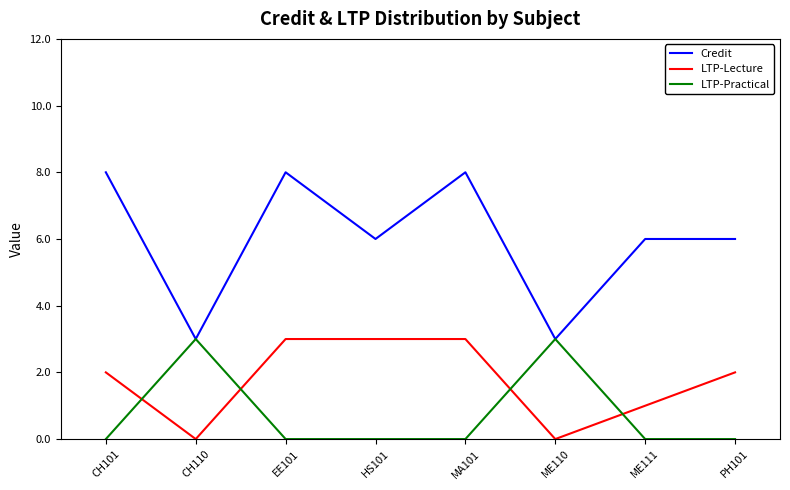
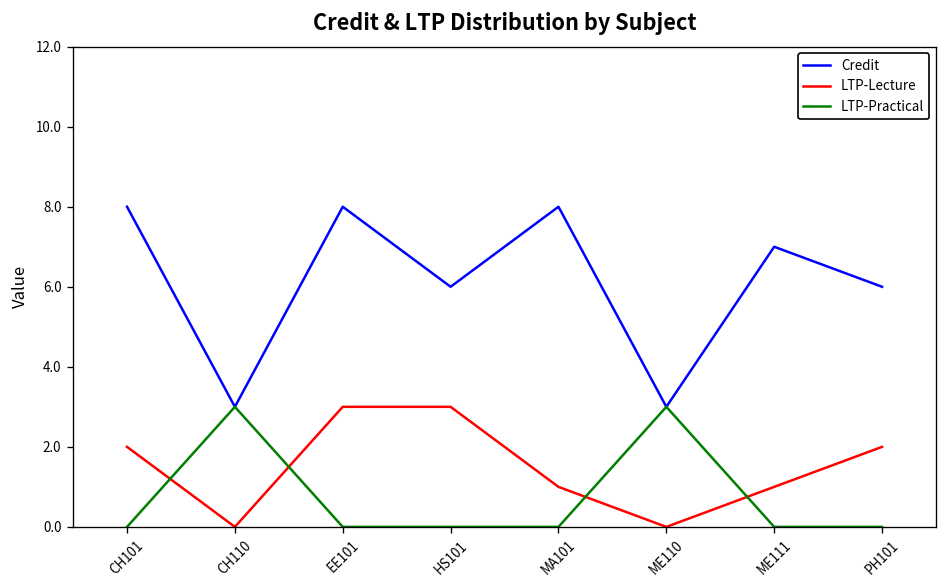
LTP-Lecture, MA101: 3 -> 1
Credit, ME111: 6 -> 7
